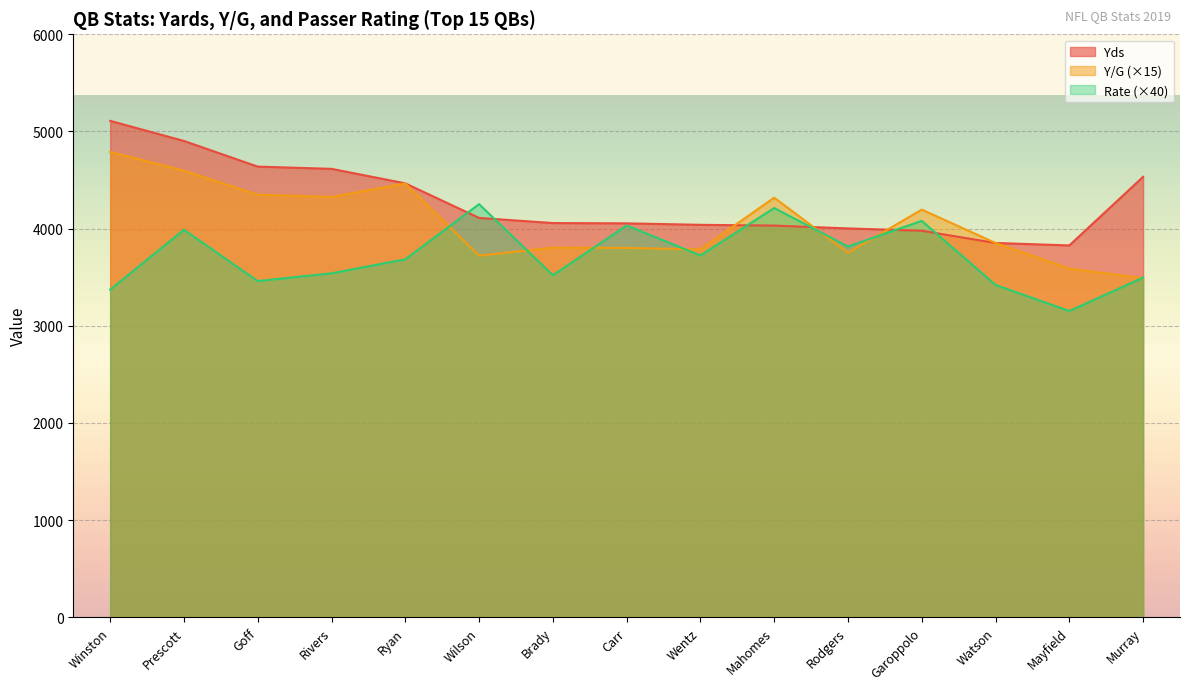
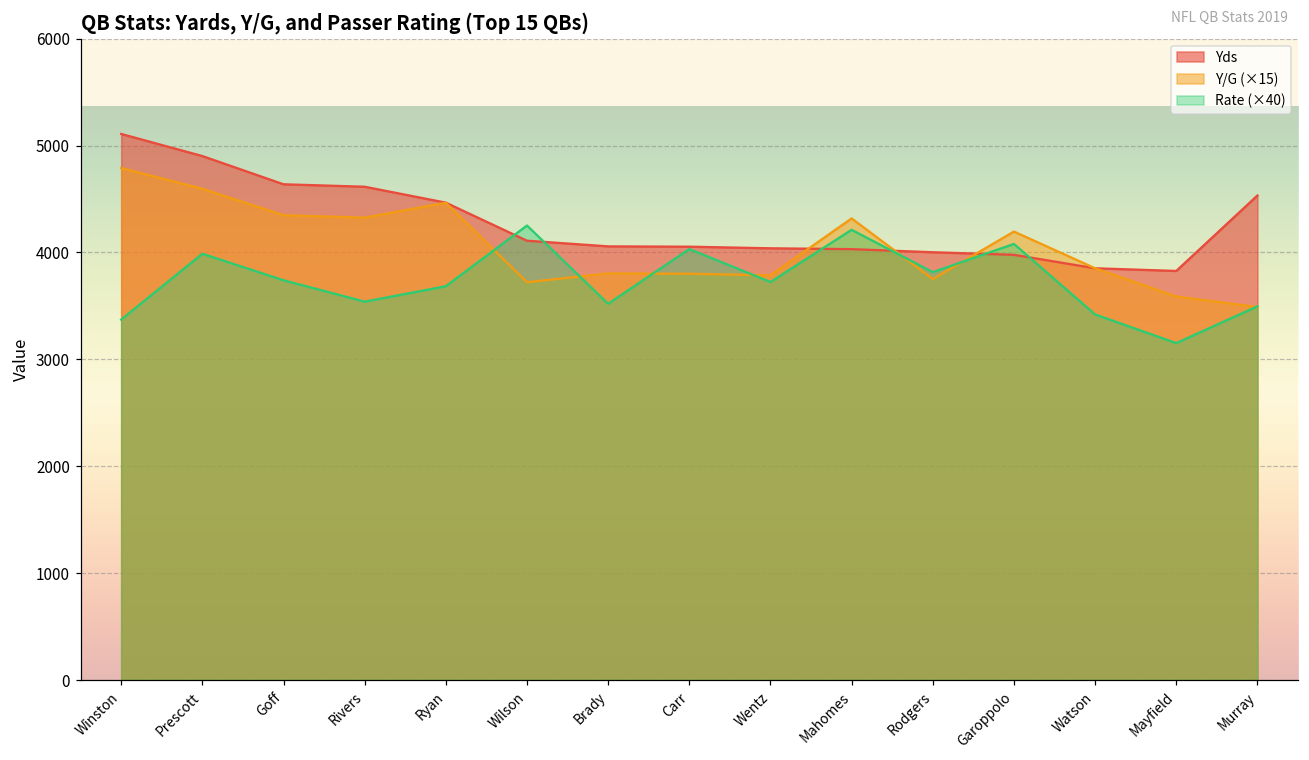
Rate (×40), Goff: 3500 -> 3700
